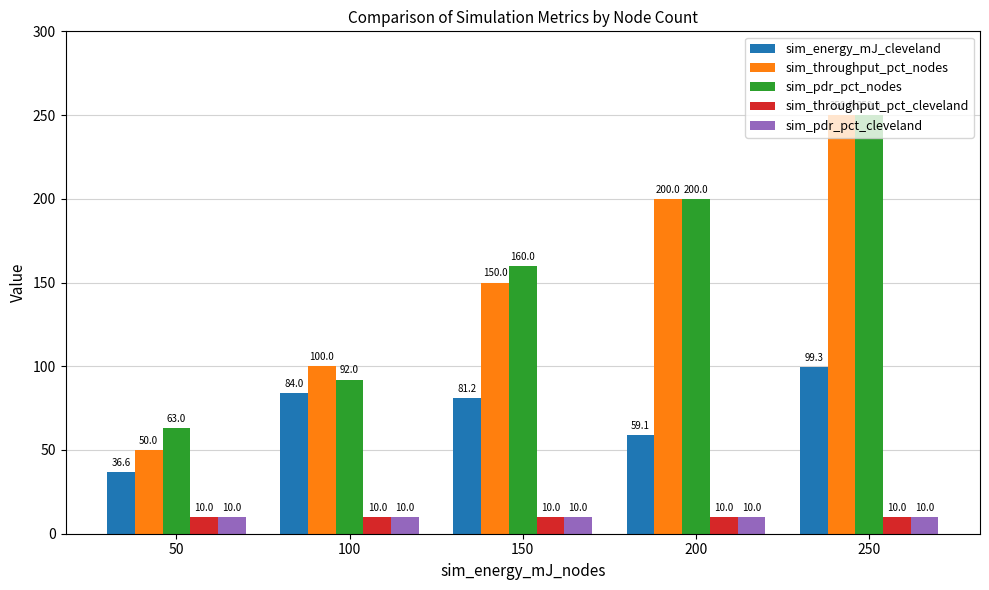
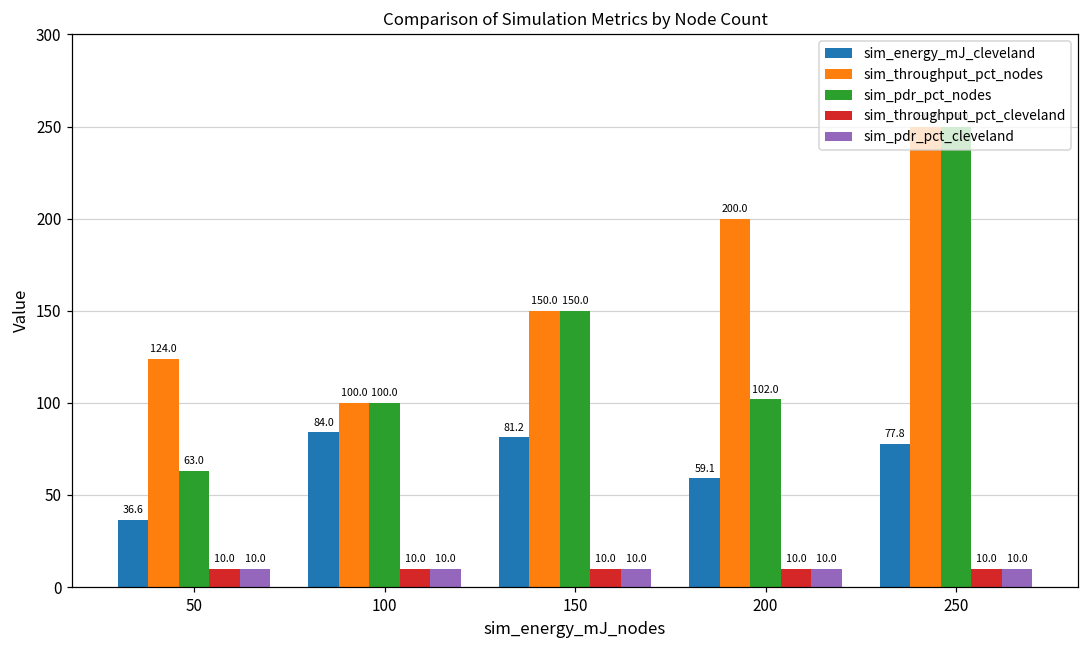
sim_throughput_pct_nodes, 50: 50.0 -> 124.0
sim_pdr_pct_nodes, 100: 92.0 -> 100.0
sim_pdr_pct_nodes, 150: 160.0 -> 150.0
sim_pdr_pct_nodes, 200: 200.0 -> 102.0
sim_energy_mJ_cleveland, 250: 99.3 -> 77.8
